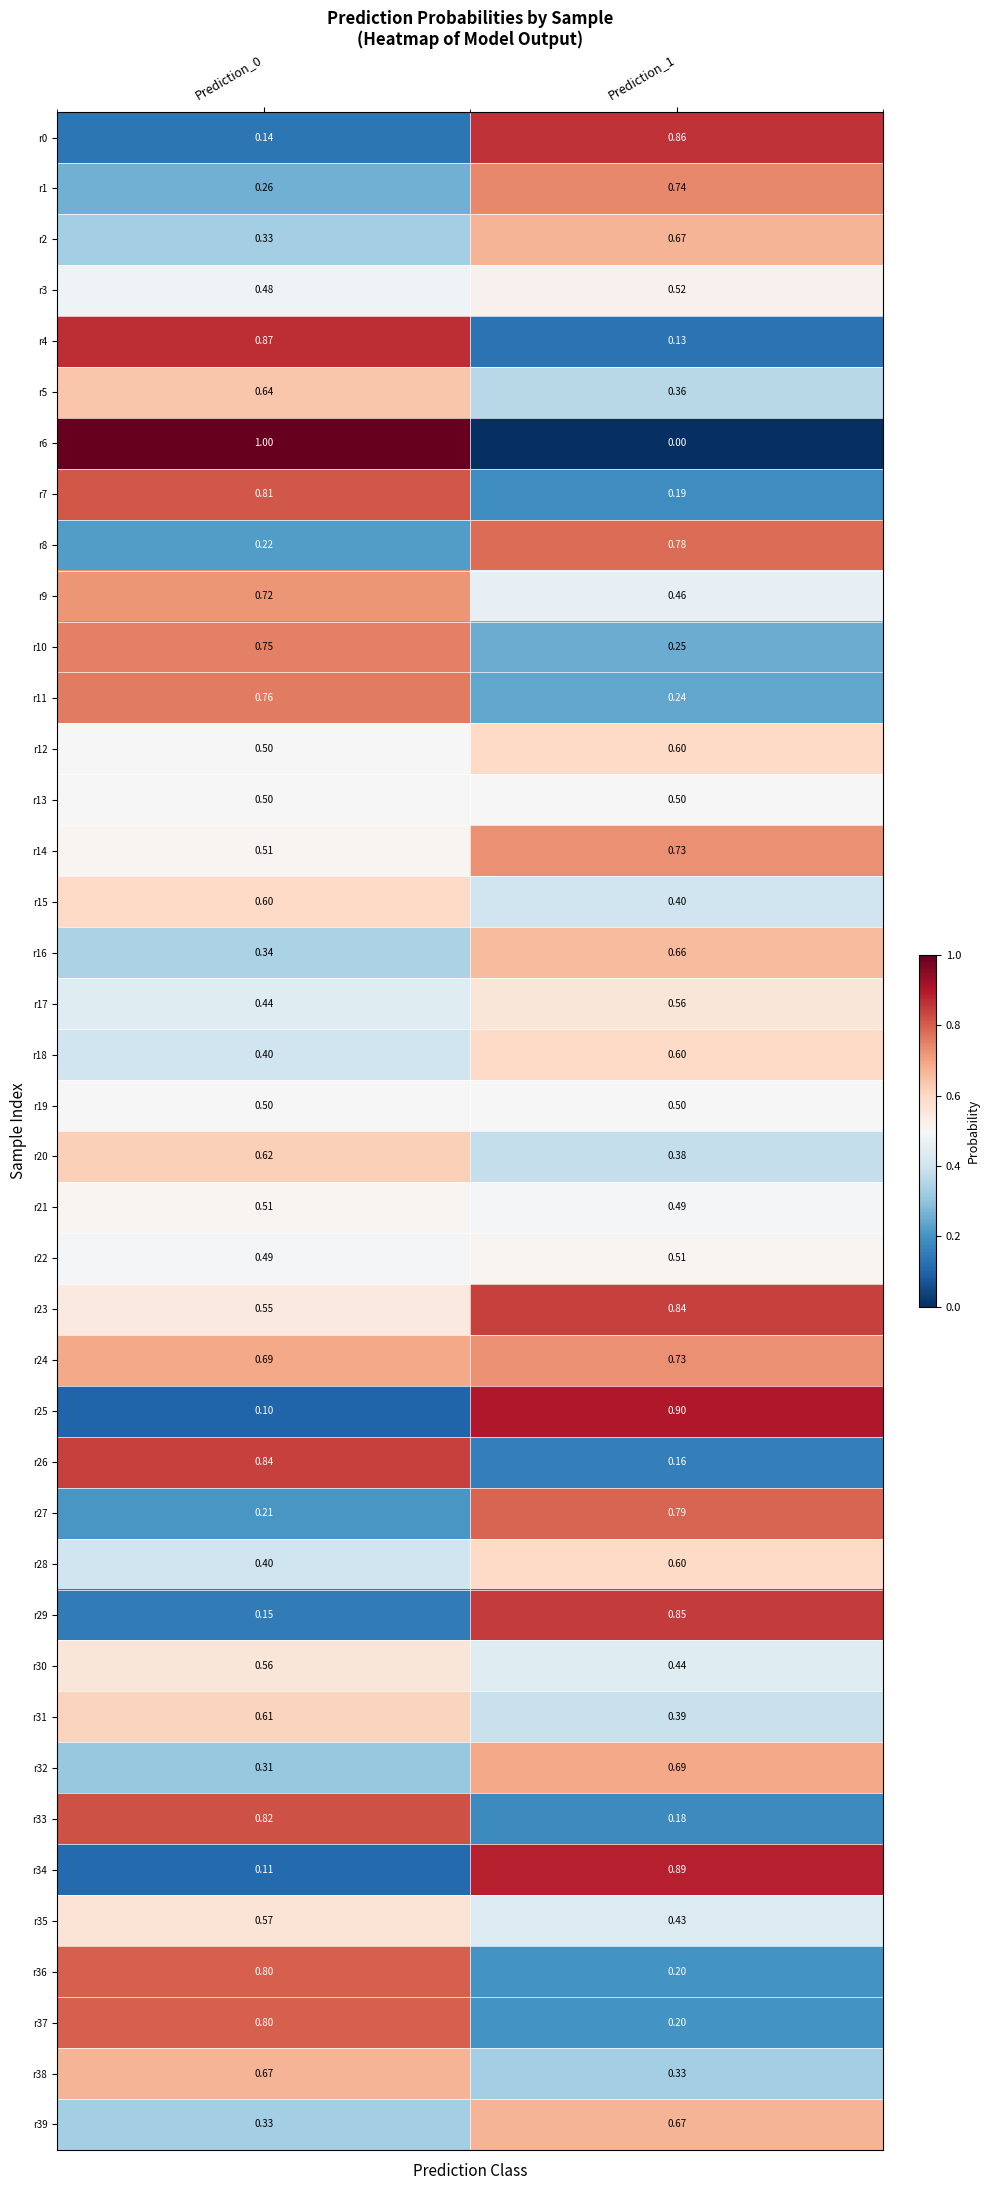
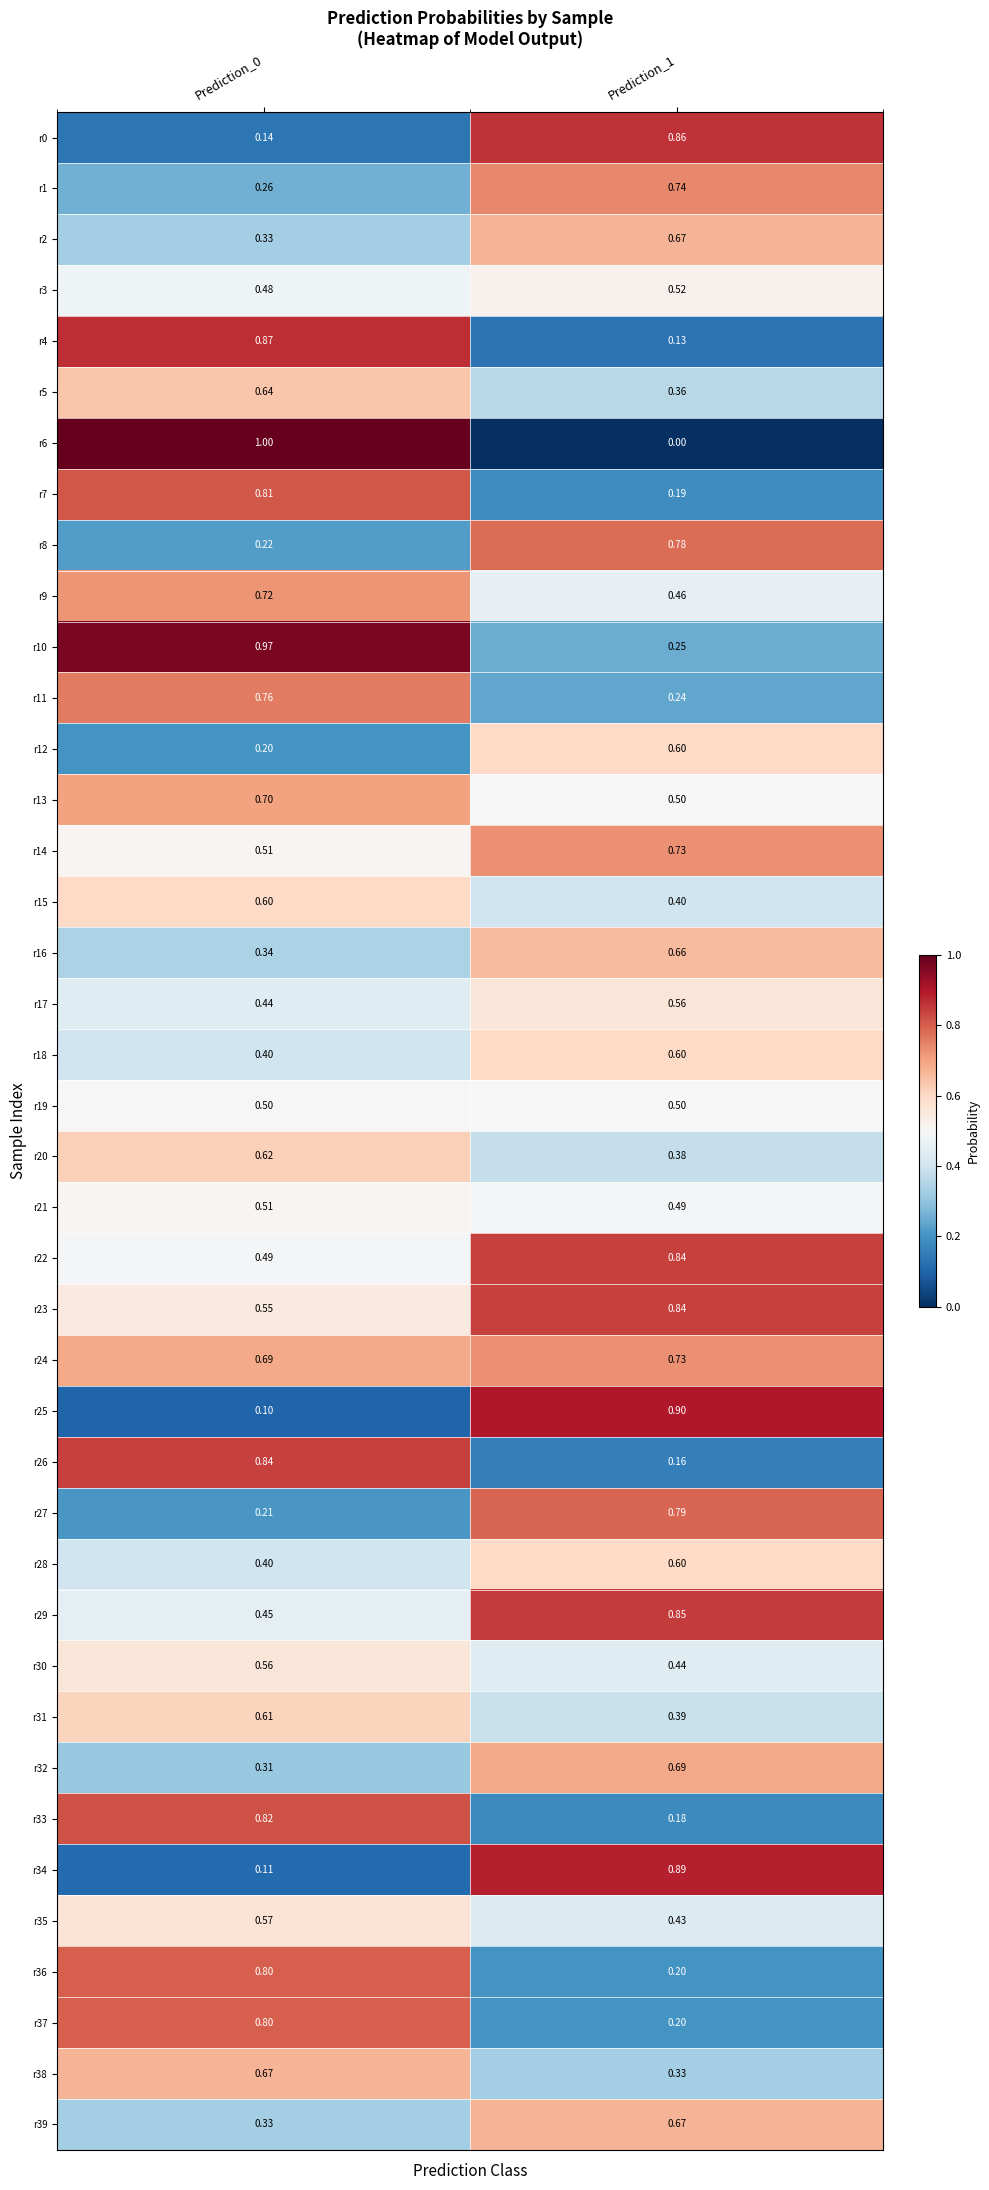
r10, Prediction_0: 0.75 -> 0.97
r12, Prediction_0: 0.50 -> 0.20
r13, Prediction_0: 0.50 -> 0.70
r22, Prediction_1: 0.51 -> 0.84
r29, Prediction_0: 0.15 -> 0.45
